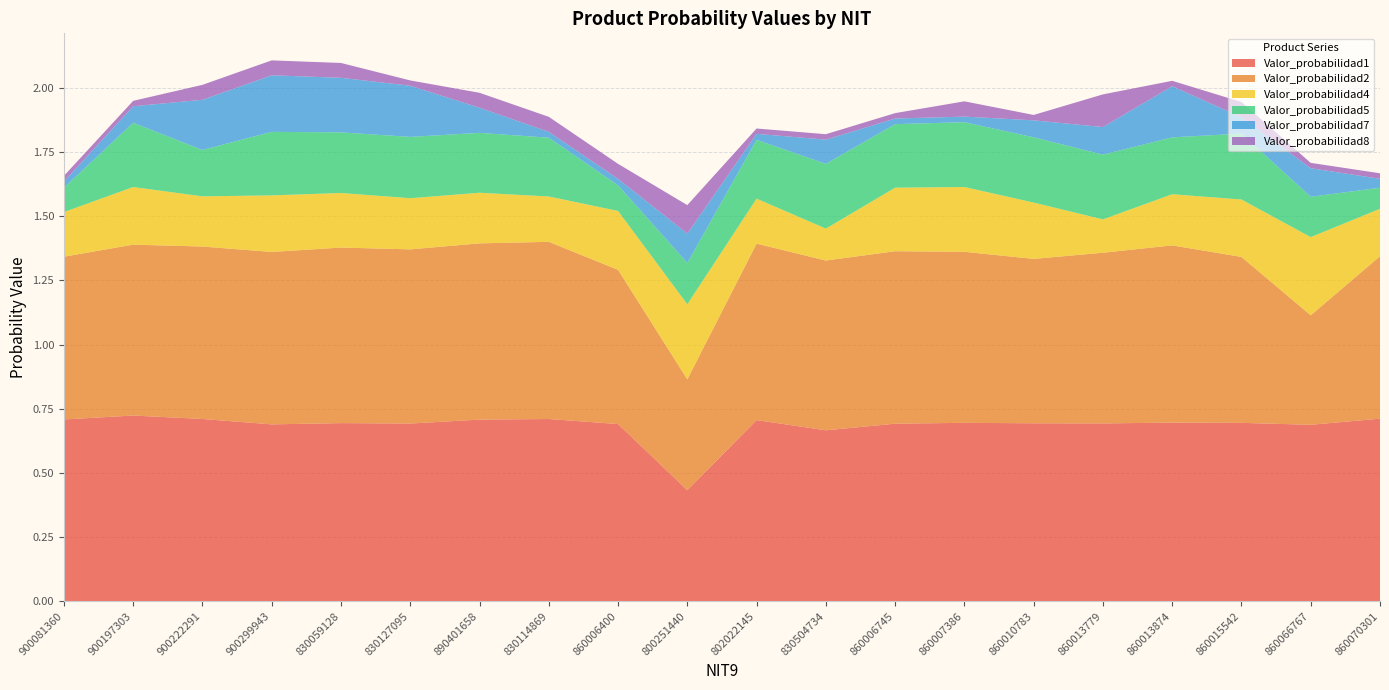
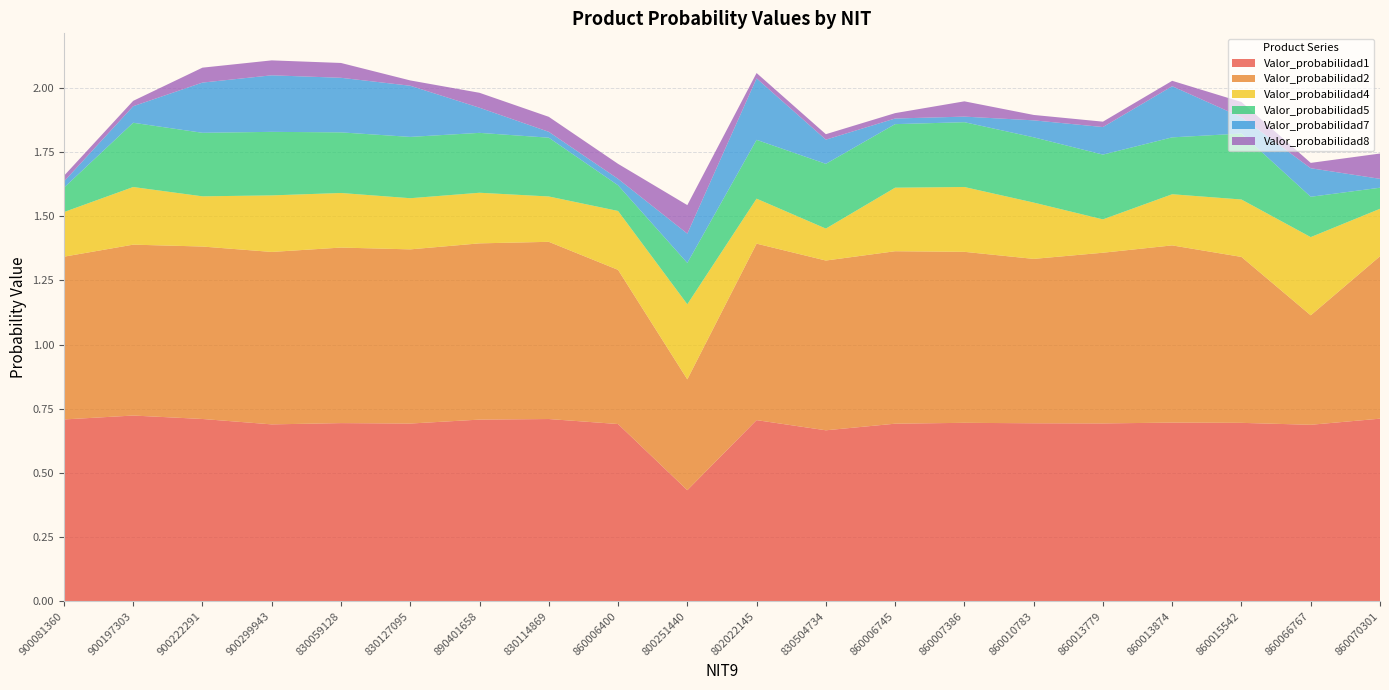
Valor_probabilidad5, 900222291: 0.18 -> 0.25
Valor_probabilidad7, 802022145: 0.02 -> 0.24
Valor_probabilidad8, 860013779: 0.13 -> 0.02
Valor_probabilidad8, 860070301: 0.02 -> 0.10
